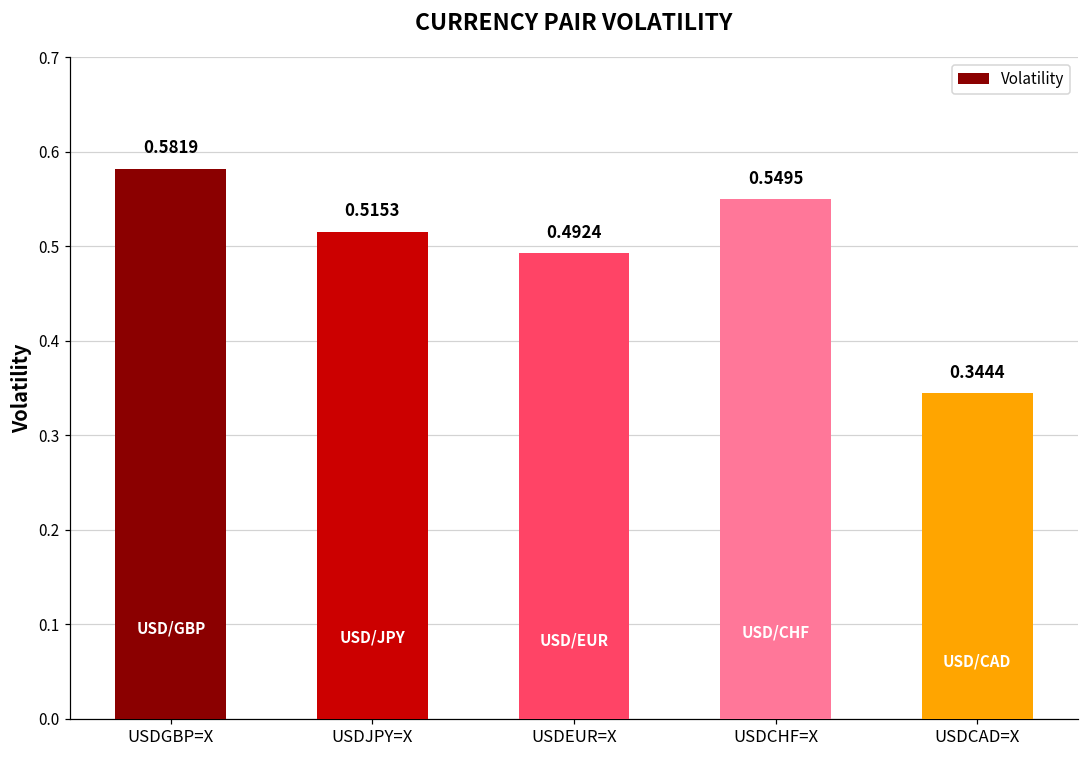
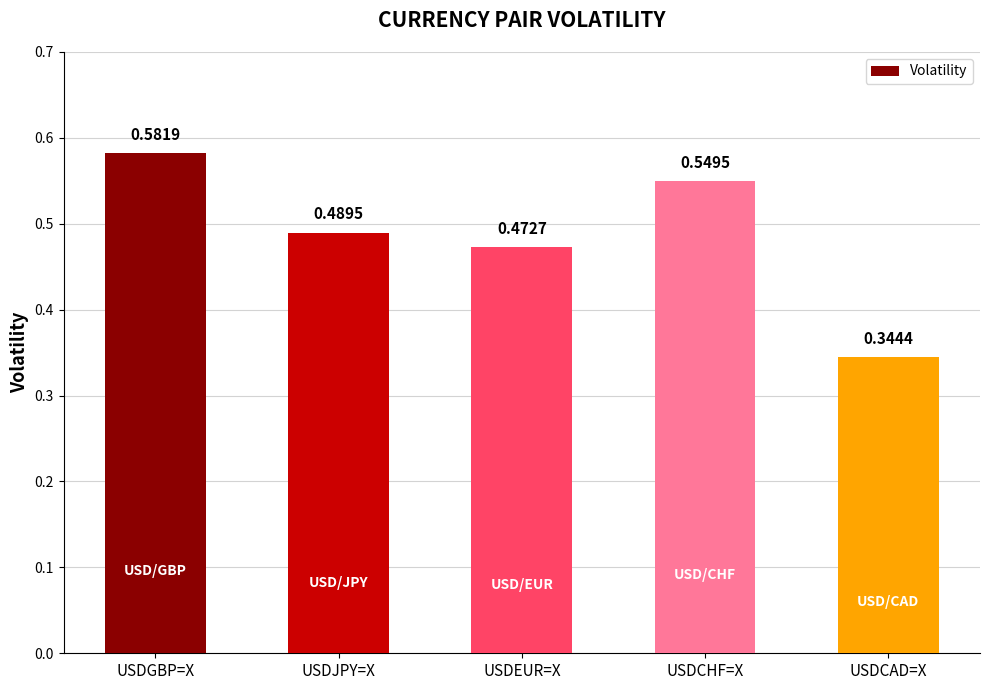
USDJPY=X: 0.5153 -> 0.4895
USDEUR=X: 0.4924 -> 0.4727
